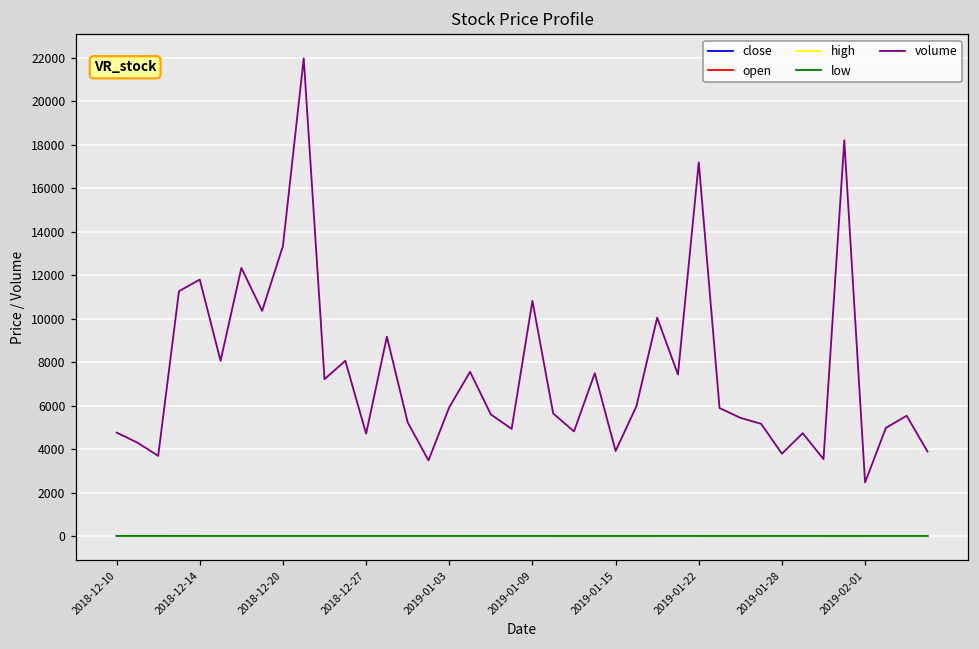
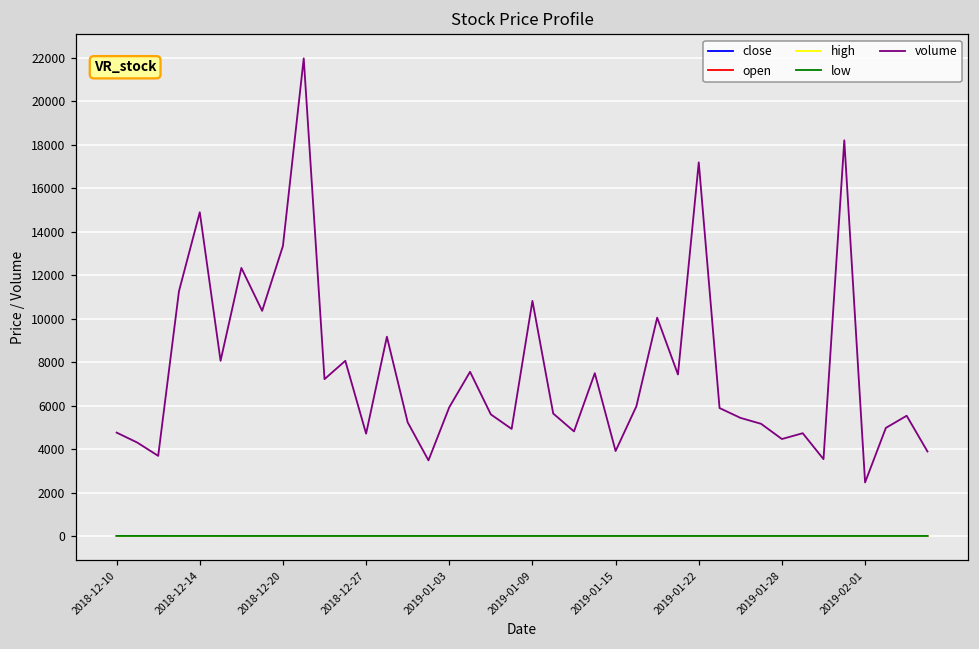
volume, 2018-12-14: 11800 -> 14900
volume, 2019-01-28: 3800 -> 4500
